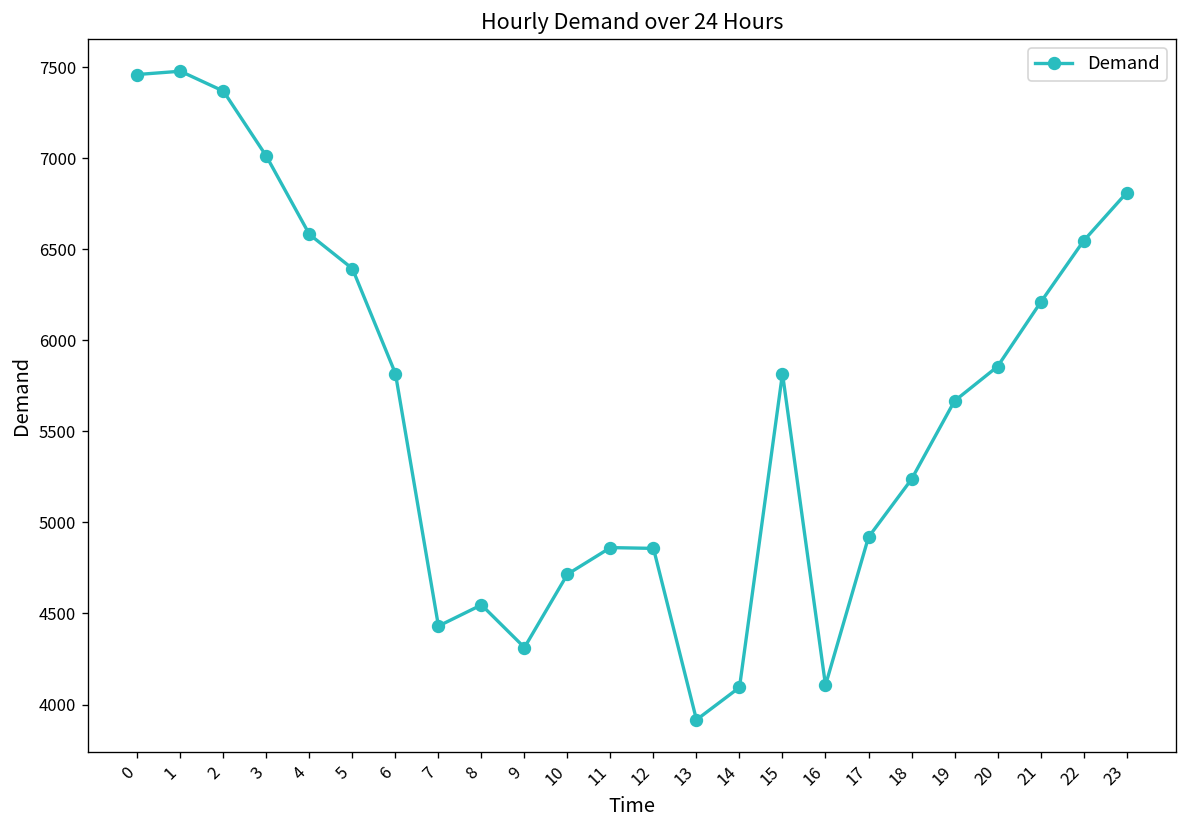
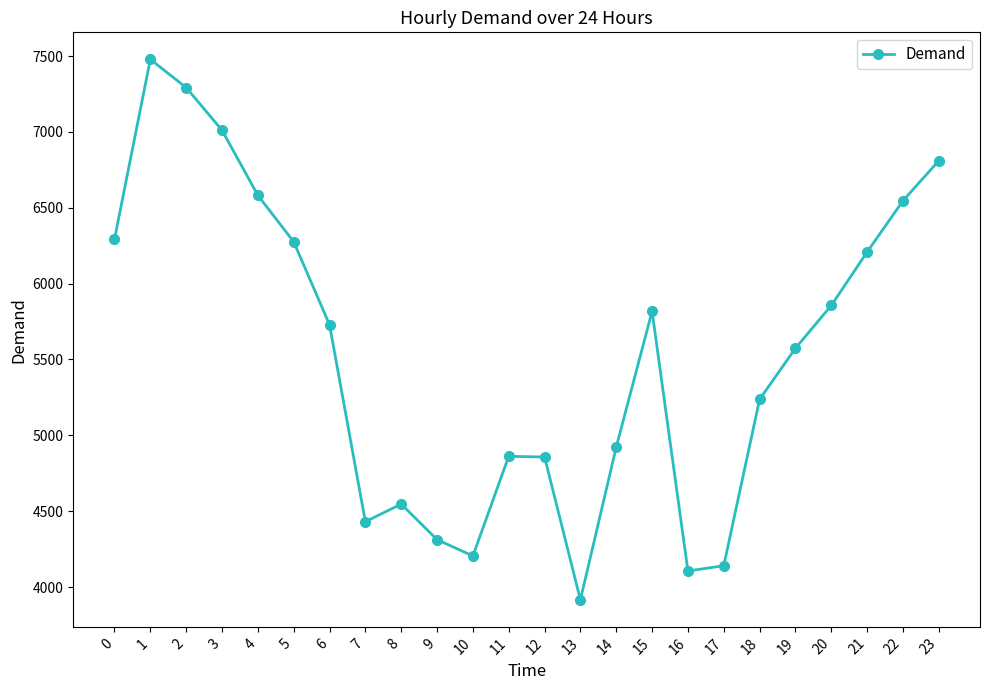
0: 7460 -> 6290
2: 7370 -> 7290
5: 6390 -> 6280
6: 5820 -> 5730
10: 4720 -> 4210
14: 4090 -> 4920
17: 4920 -> 4140
19: 5670 -> 5570
